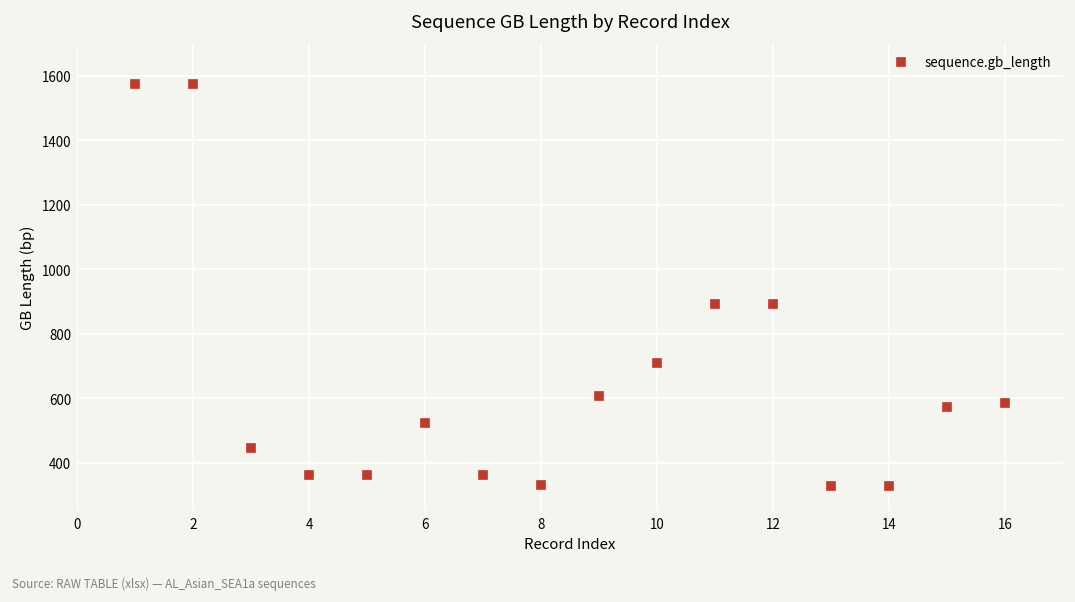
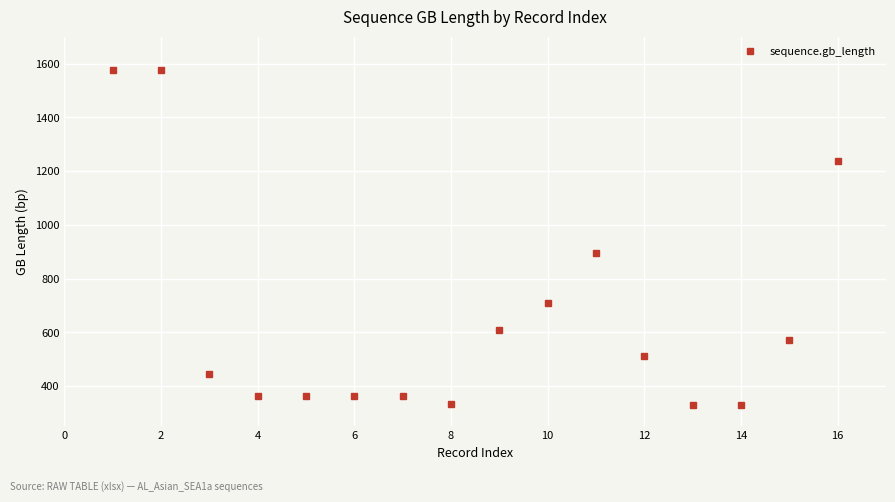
6: 520 -> 360
12: 890 -> 510
16: 590 -> 1240
